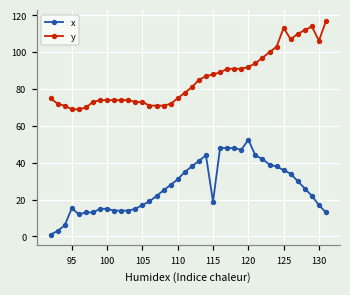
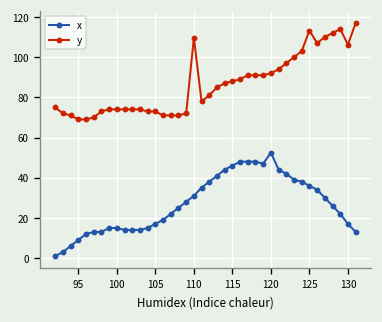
x, 95: 15 -> 9
y, 110: 75 -> 110
x, 115: 19 -> 46
